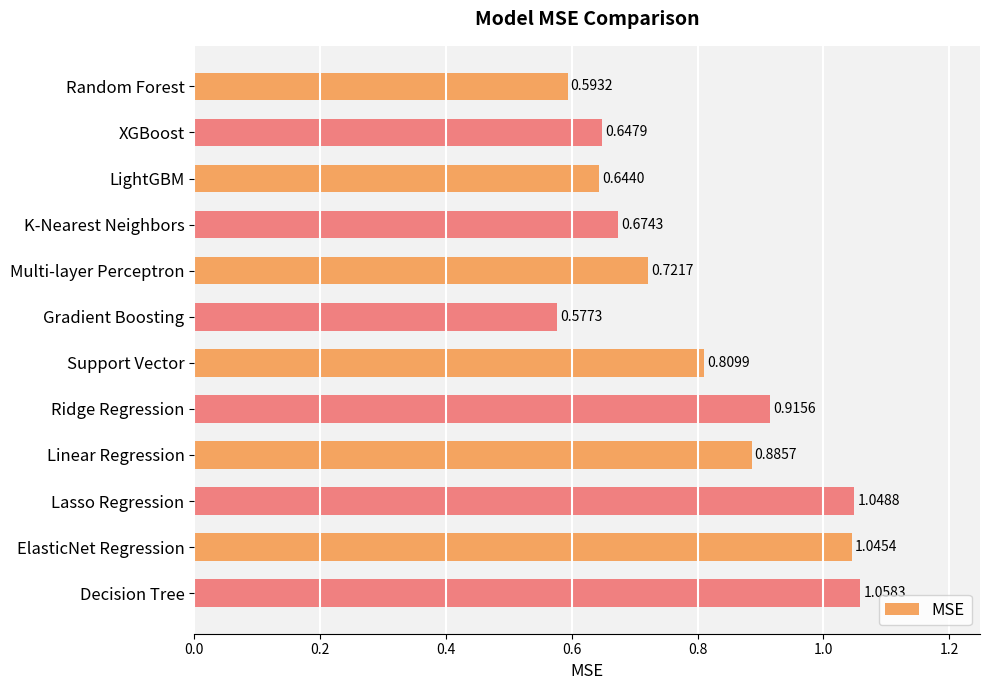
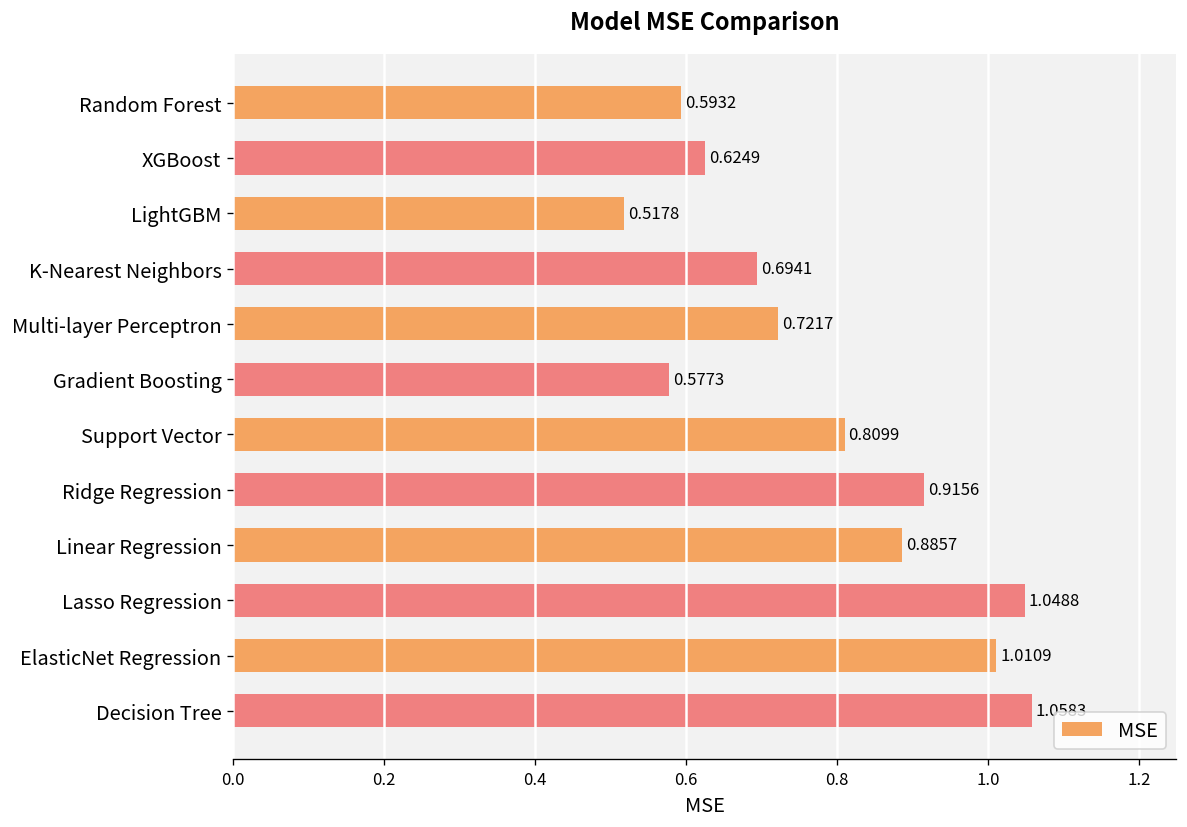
XGBoost: 0.6479 -> 0.6249
LightGBM: 0.6440 -> 0.5178
K-Nearest Neighbors: 0.6743 -> 0.6941
ElasticNet Regression: 1.0454 -> 1.0109
